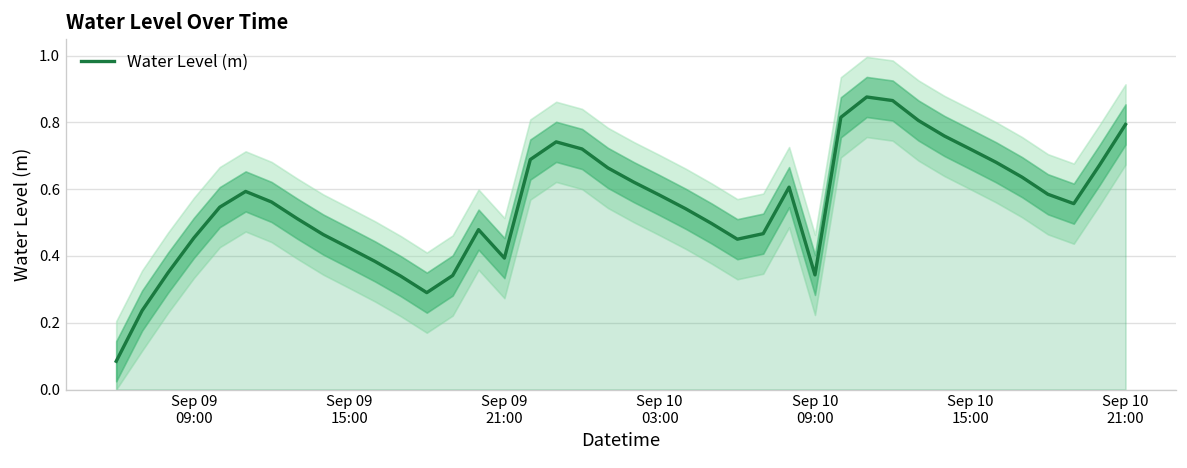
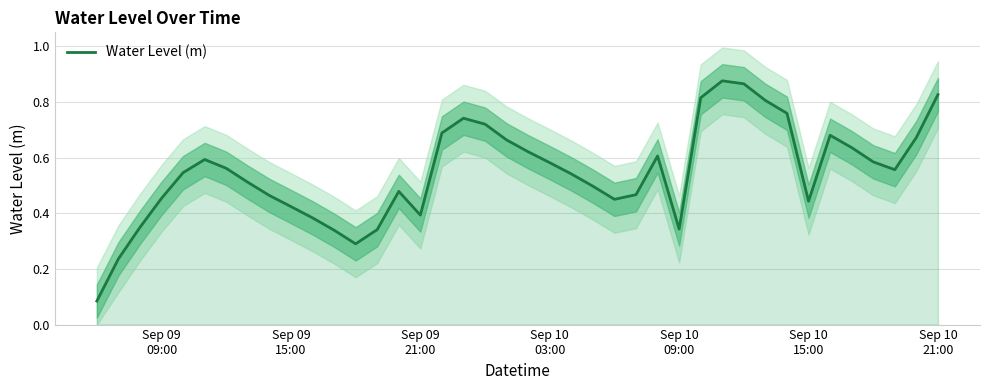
Water Level (m), Sep 10 15:00: 0.72 -> 0.44
Water Level (m), Sep 10 21:00: 0.79 -> 0.83
